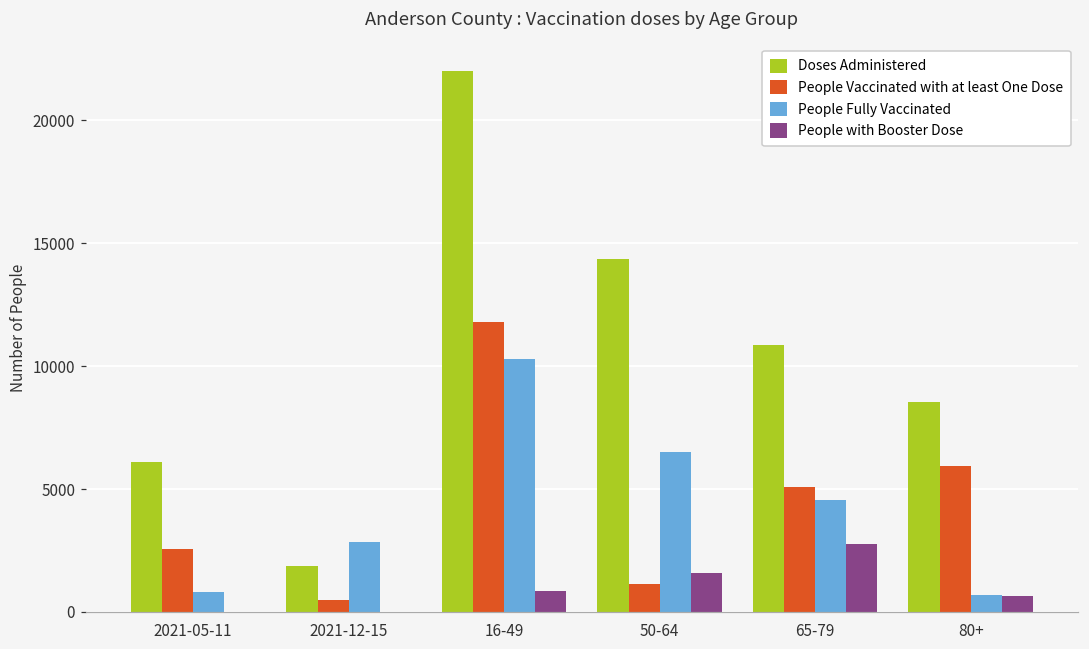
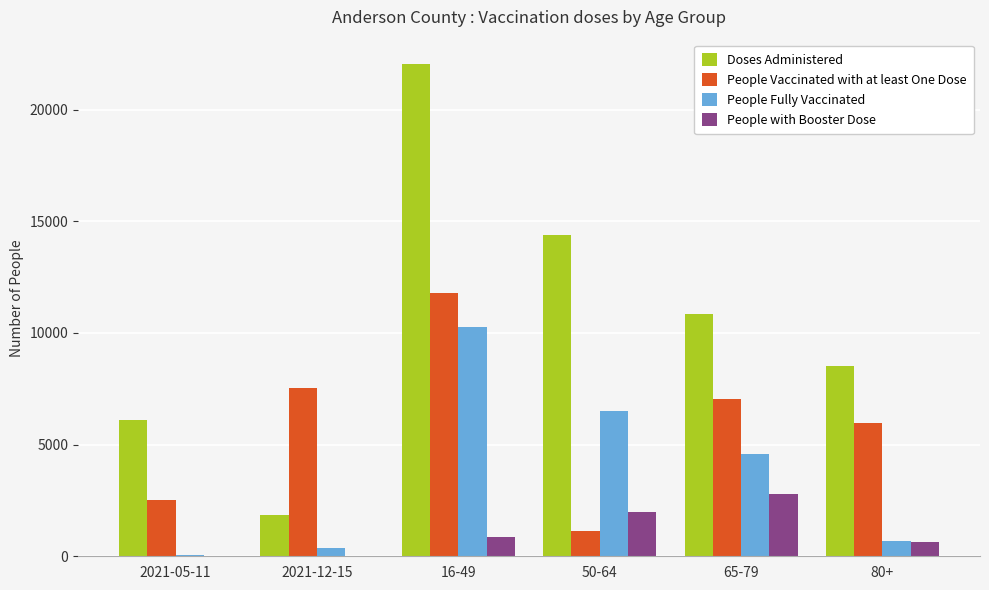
People Fully Vaccinated, 2021-05-11: 800 -> 100
People Vaccinated with at least One Dose, 2021-12-15: 500 -> 7500
People Fully Vaccinated, 2021-12-15: 2800 -> 400
People with Booster Dose, 50-64: 1600 -> 2000
People Vaccinated with at least One Dose, 65-79: 5100 -> 7000
